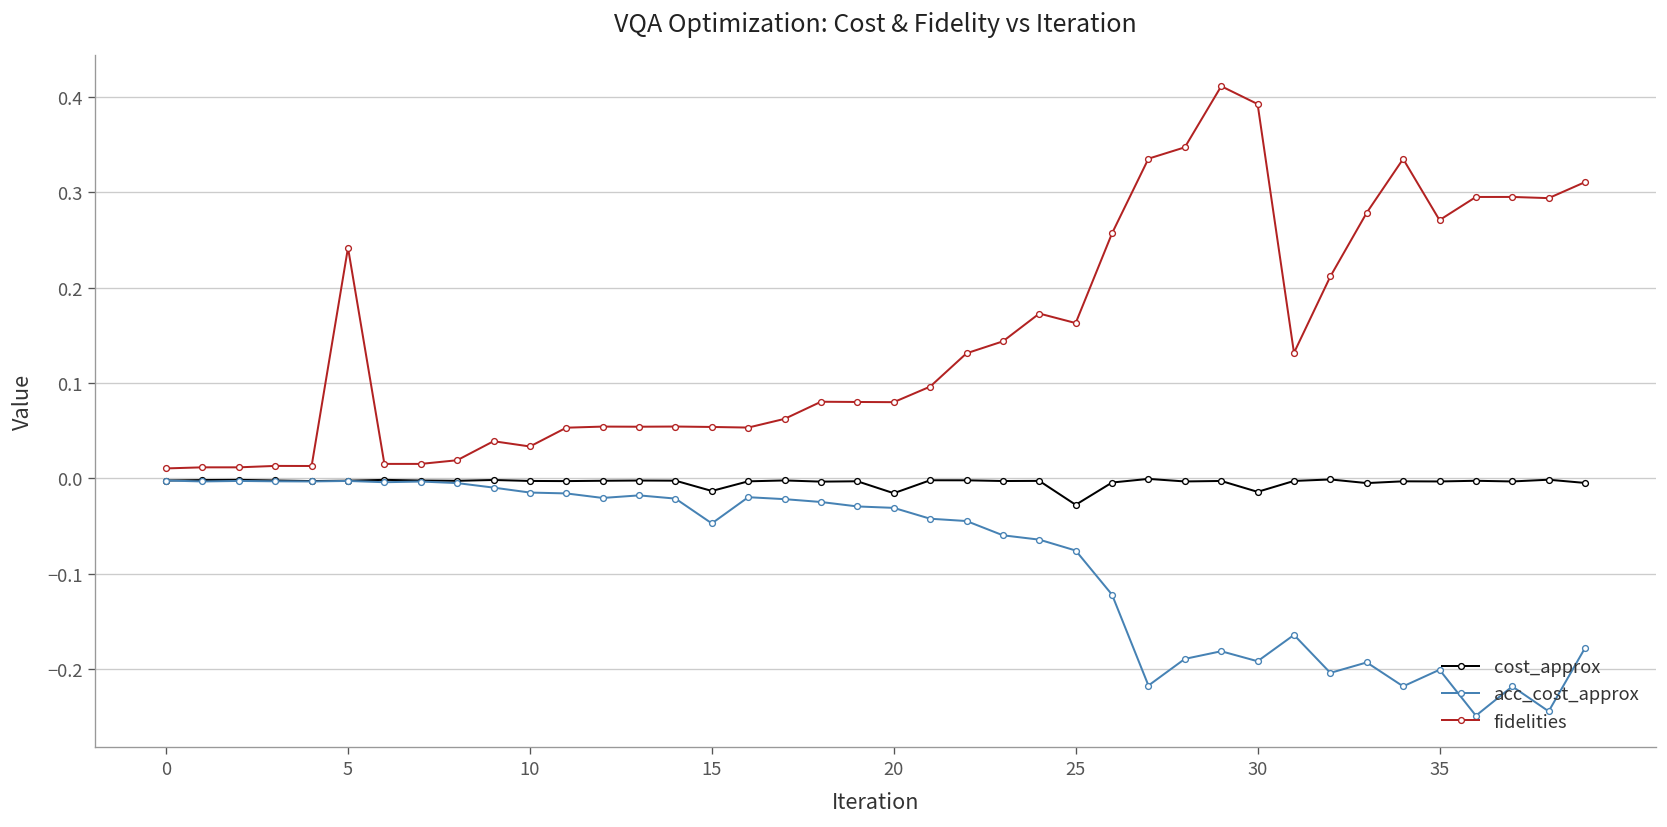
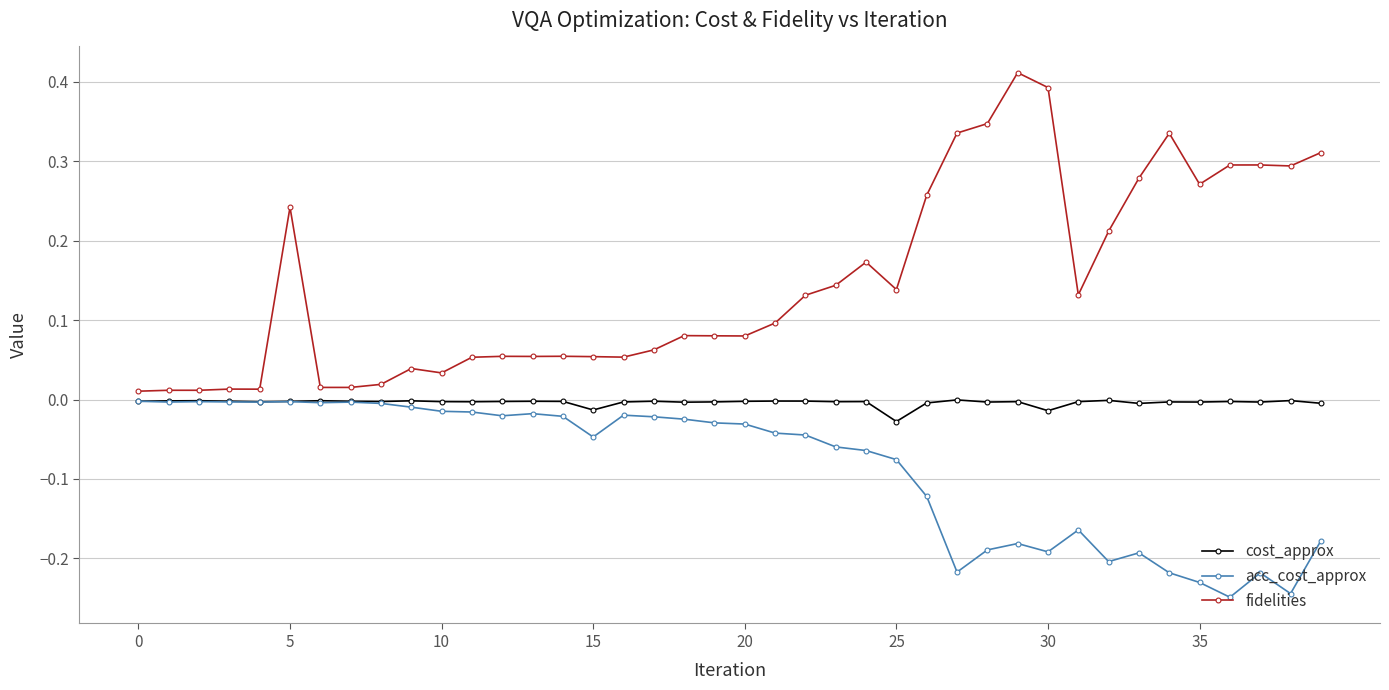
cost_approx, 20: -0.02 -> 0.00
fidelities, 25: 0.16 -> 0.14
acc_cost_approx, 35: -0.20 -> -0.23
